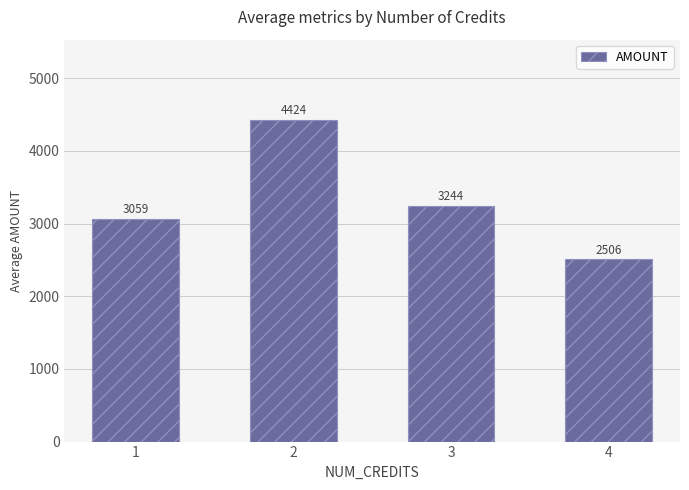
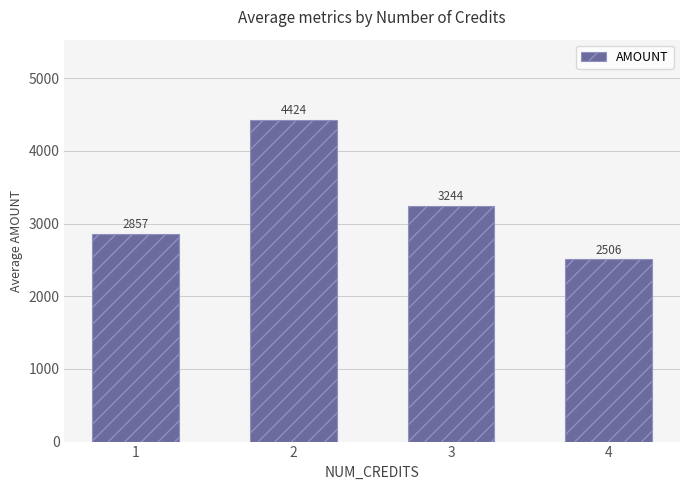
1: 3059 -> 2857
